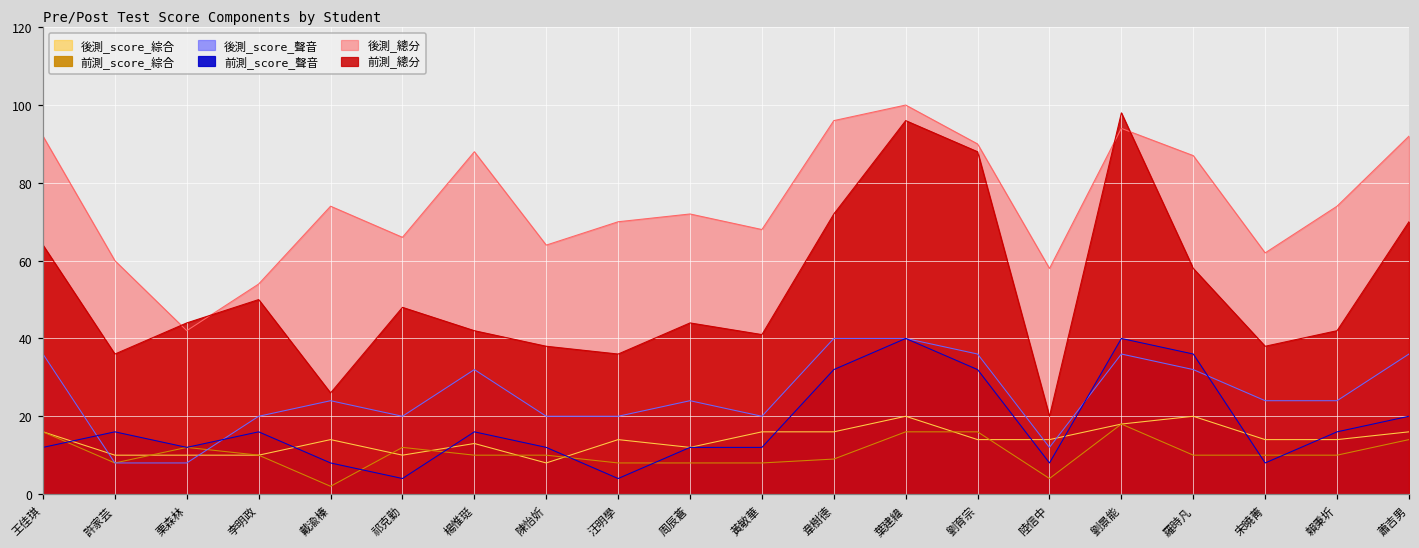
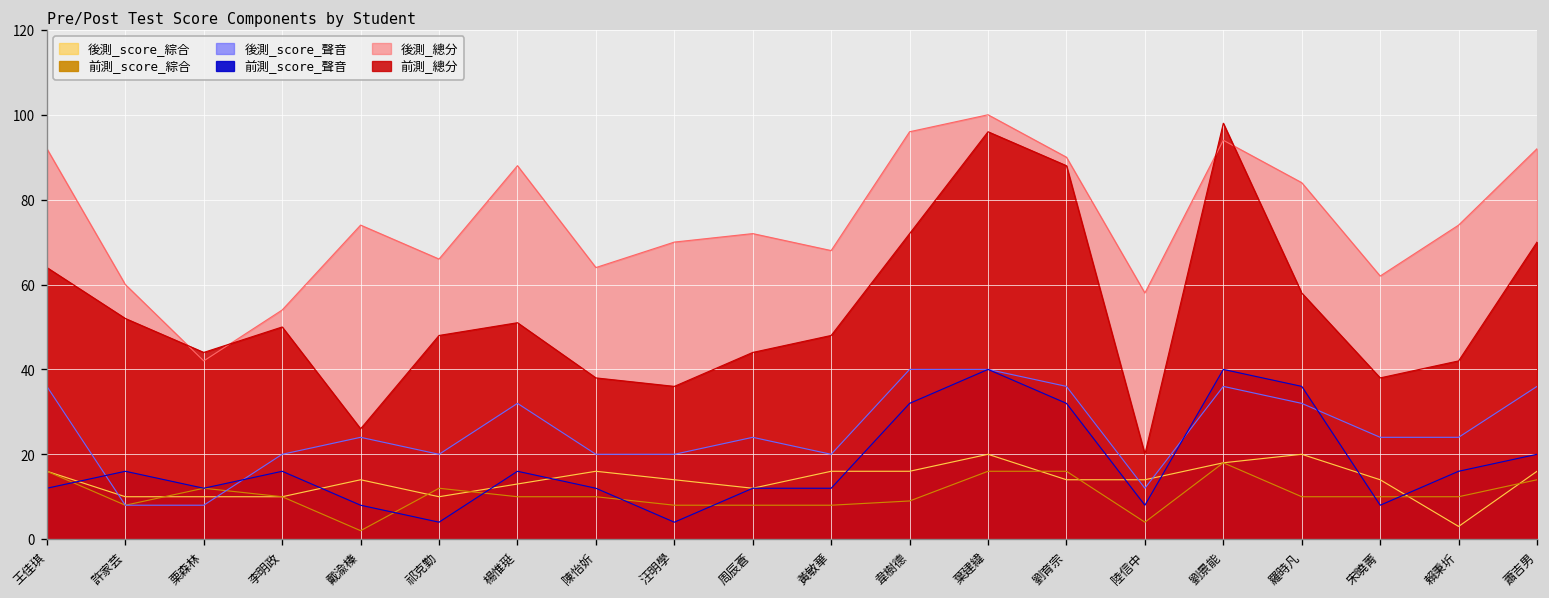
前測_總分, 許家芸: 36 -> 52
前測_總分, 楊惟珽: 42 -> 51
後測_score_綜合, 陳怡妡: 8 -> 16
前測_總分, 黃敏華: 41 -> 48
後測_總分, 羅時凡: 87 -> 84
後測_score_綜合, 賴秉圻: 14 -> 3
